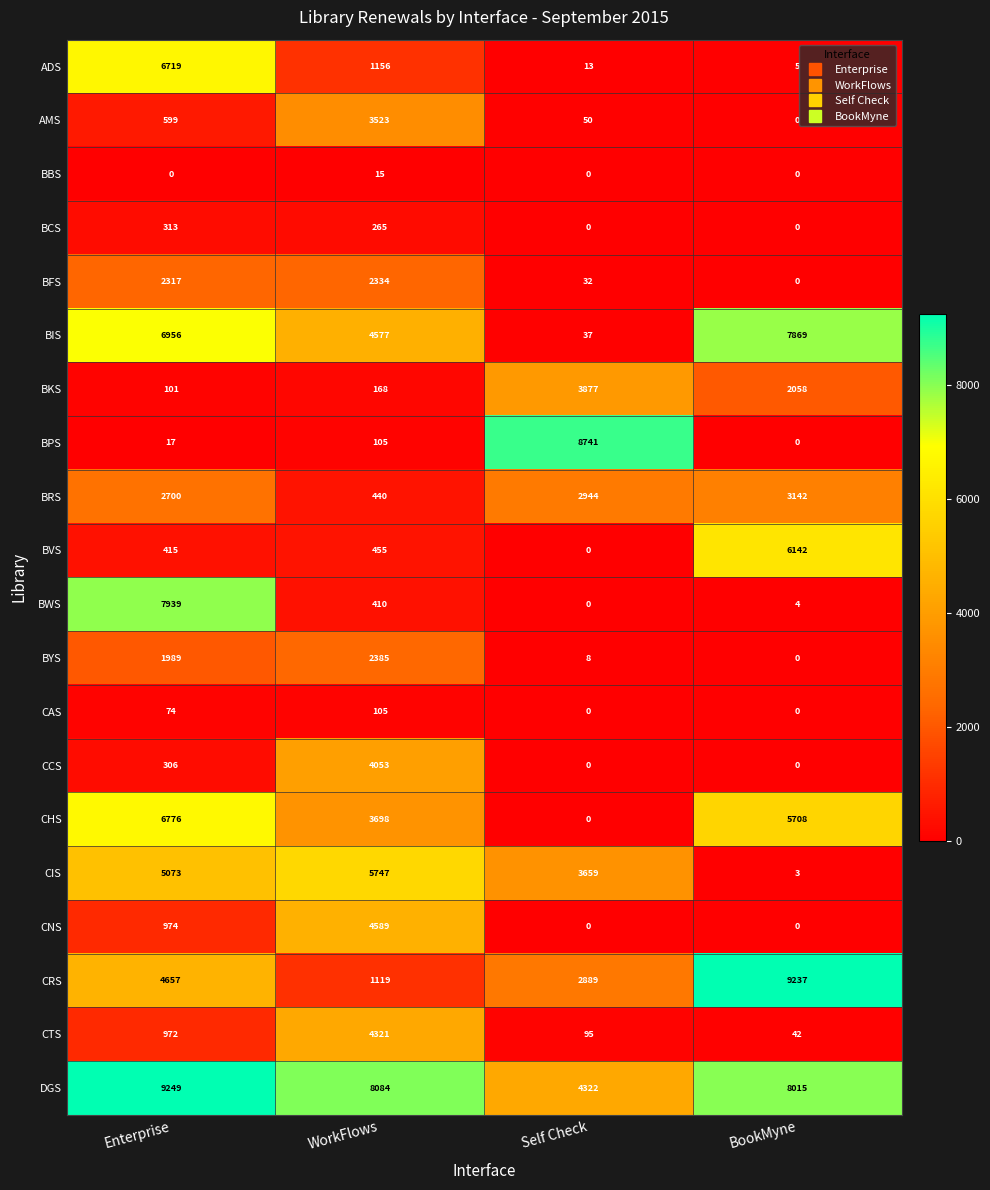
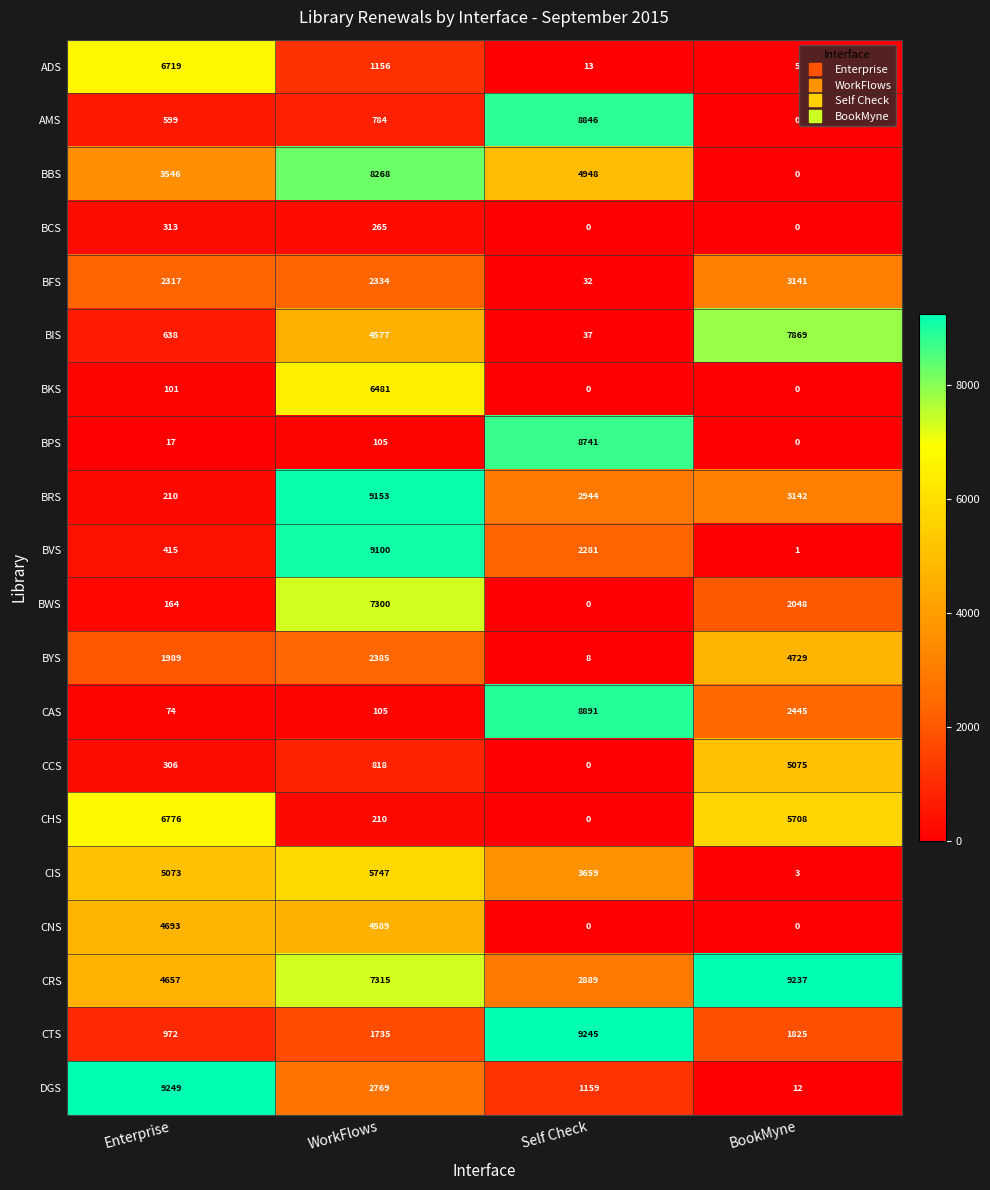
AMS, WorkFlows: 3523 -> 784
AMS, Self Check: 50 -> 8846
BBS, Enterprise: 0 -> 3546
BBS, WorkFlows: 15 -> 8268
BBS, Self Check: 0 -> 4948
BFS, BookMyne: 0 -> 3141
BIS, Enterprise: 6956 -> 638
BKS, WorkFlows: 168 -> 6481
BKS, Self Check: 3877 -> 0
BKS, BookMyne: 2058 -> 0
BRS, Enterprise: 2700 -> 210
BRS, WorkFlows: 440 -> 9153
BVS, WorkFlows: 455 -> 9100
BVS, Self Check: 0 -> 2281
BVS, BookMyne: 6142 -> 1
BWS, Enterprise: 7939 -> 164
BWS, WorkFlows: 410 -> 7300
BWS, BookMyne: 4 -> 2048
BYS, BookMyne: 0 -> 4729
CAS, Self Check: 0 -> 8891
CAS, BookMyne: 0 -> 2445
CCS, WorkFlows: 4053 -> 818
CCS, BookMyne: 0 -> 5075
CHS, WorkFlows: 3698 -> 210
CNS, Enterprise: 974 -> 4693
CRS, WorkFlows: 1119 -> 7315
CTS, WorkFlows: 4321 -> 1735
CTS, Self Check: 95 -> 9245
CTS, BookMyne: 42 -> 1825
DGS, WorkFlows: 8084 -> 2769
DGS, Self Check: 4322 -> 1159
DGS, BookMyne: 8015 -> 12
